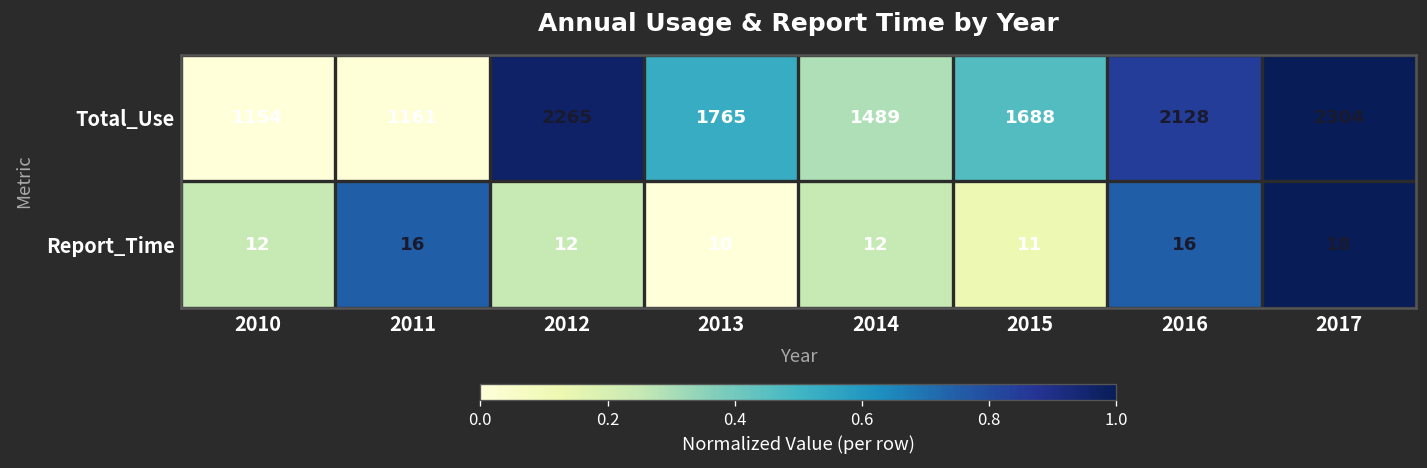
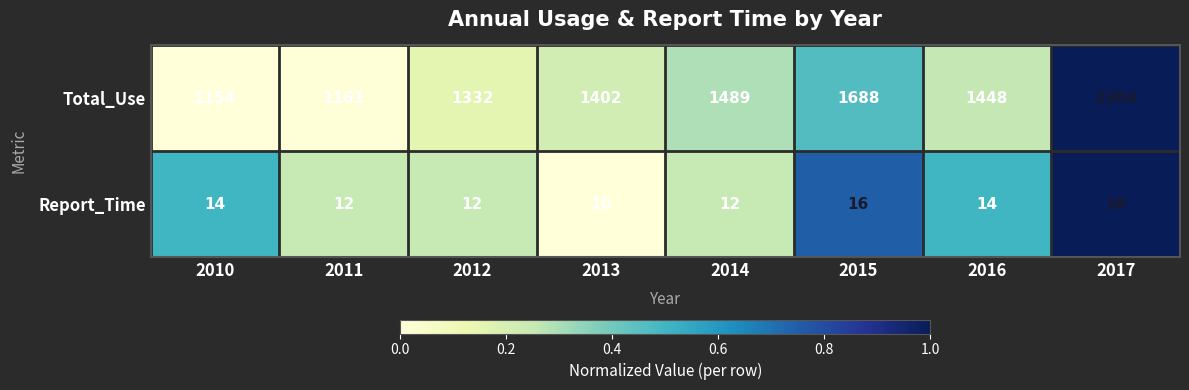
Total_Use, 2012: 2265 -> 1332
Total_Use, 2013: 1765 -> 1402
Total_Use, 2016: 2128 -> 1448
Report_Time, 2010: 12 -> 14
Report_Time, 2011: 16 -> 12
Report_Time, 2015: 11 -> 16
Report_Time, 2016: 16 -> 14
